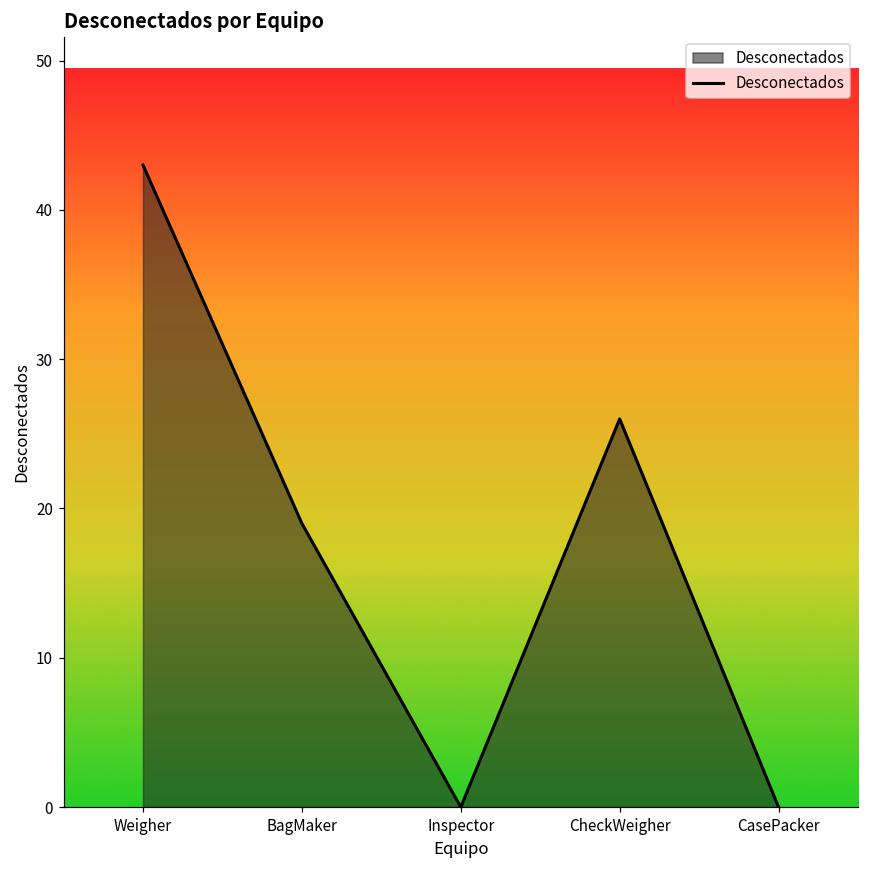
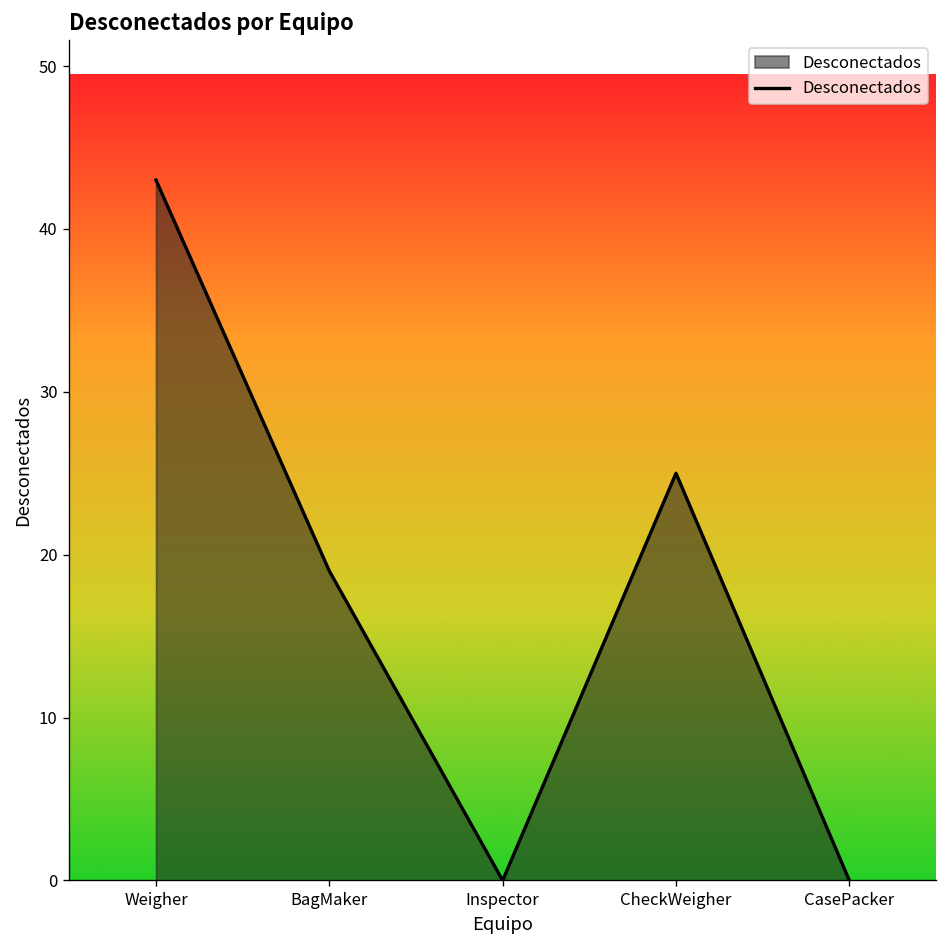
CheckWeigher: 26 -> 25
